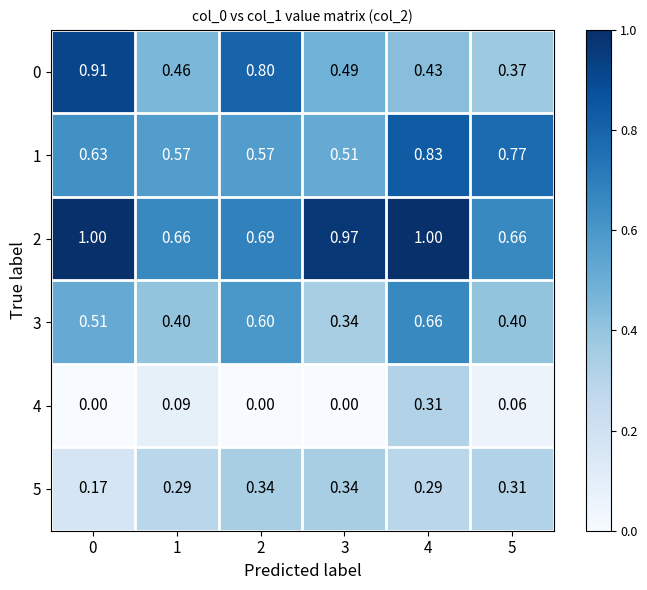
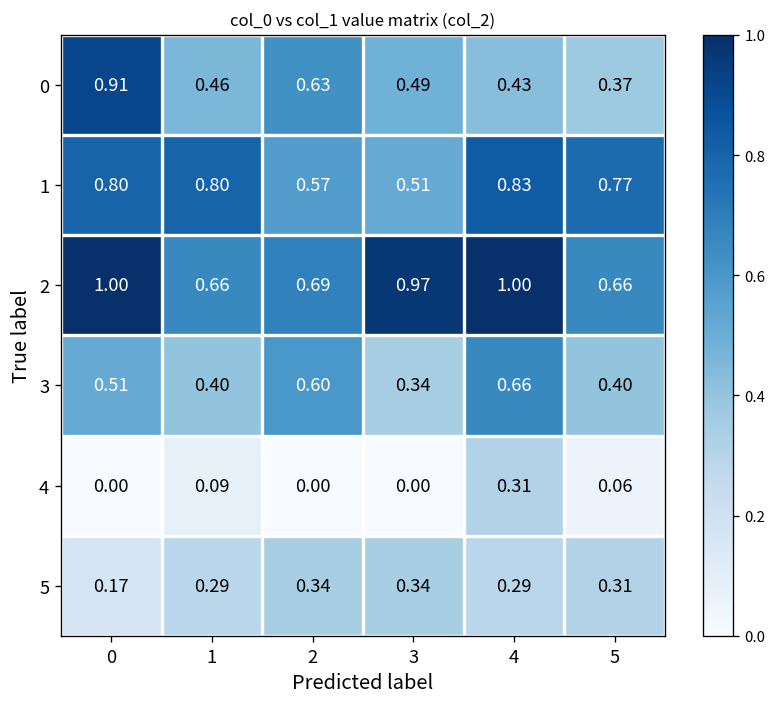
0, 2: 0.80 -> 0.63
1, 0: 0.63 -> 0.80
1, 1: 0.57 -> 0.80
